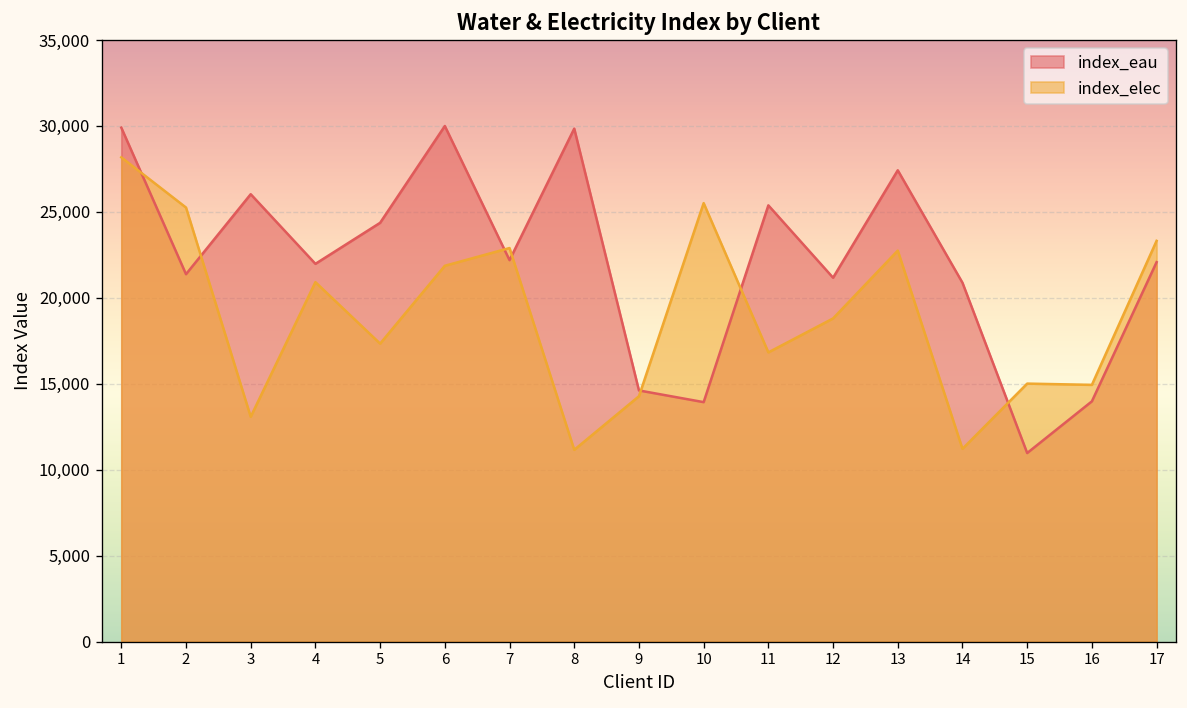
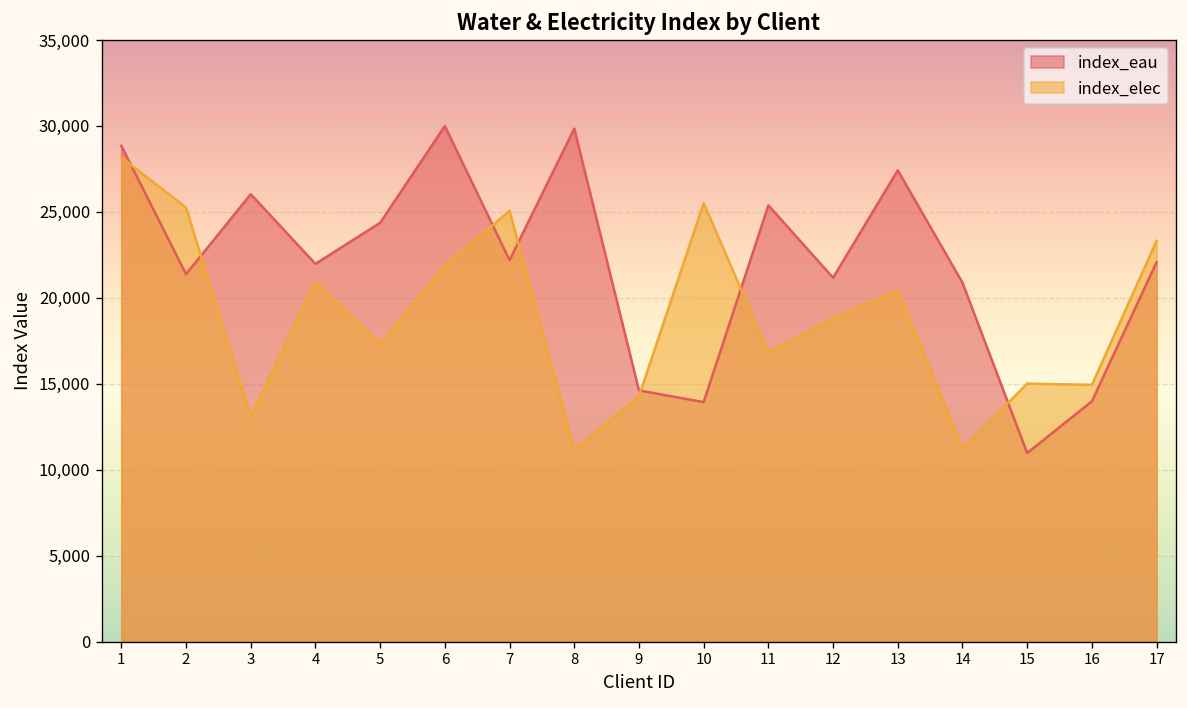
index_eau, 1: 29,900 -> 28,800
index_elec, 7: 22,900 -> 25,100
index_elec, 13: 22,700 -> 20,400
